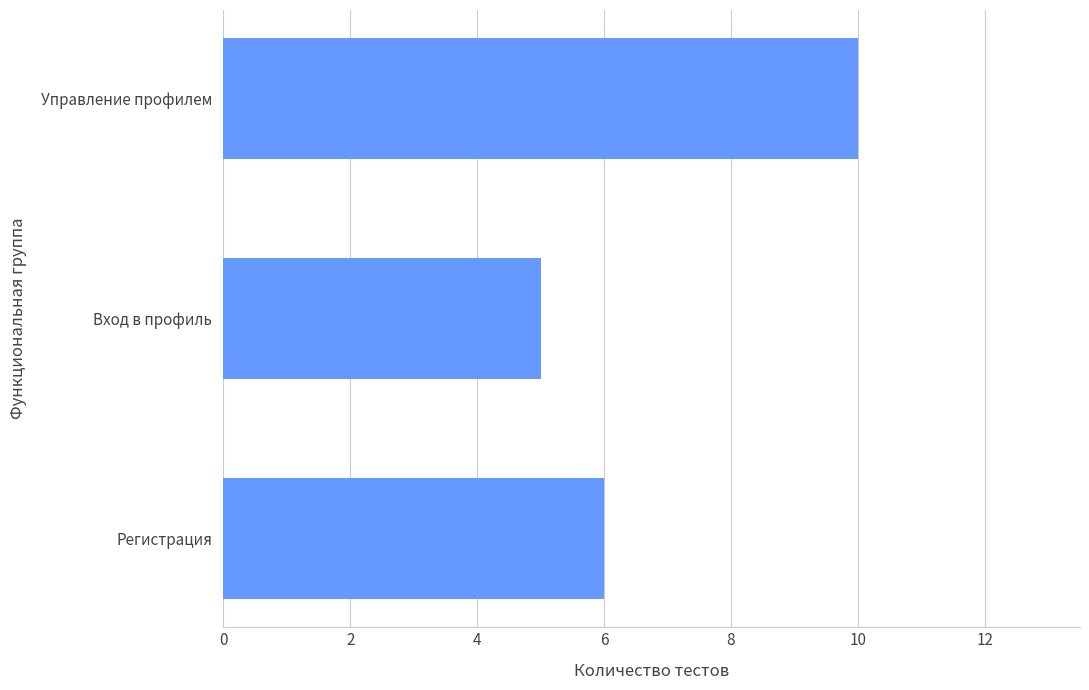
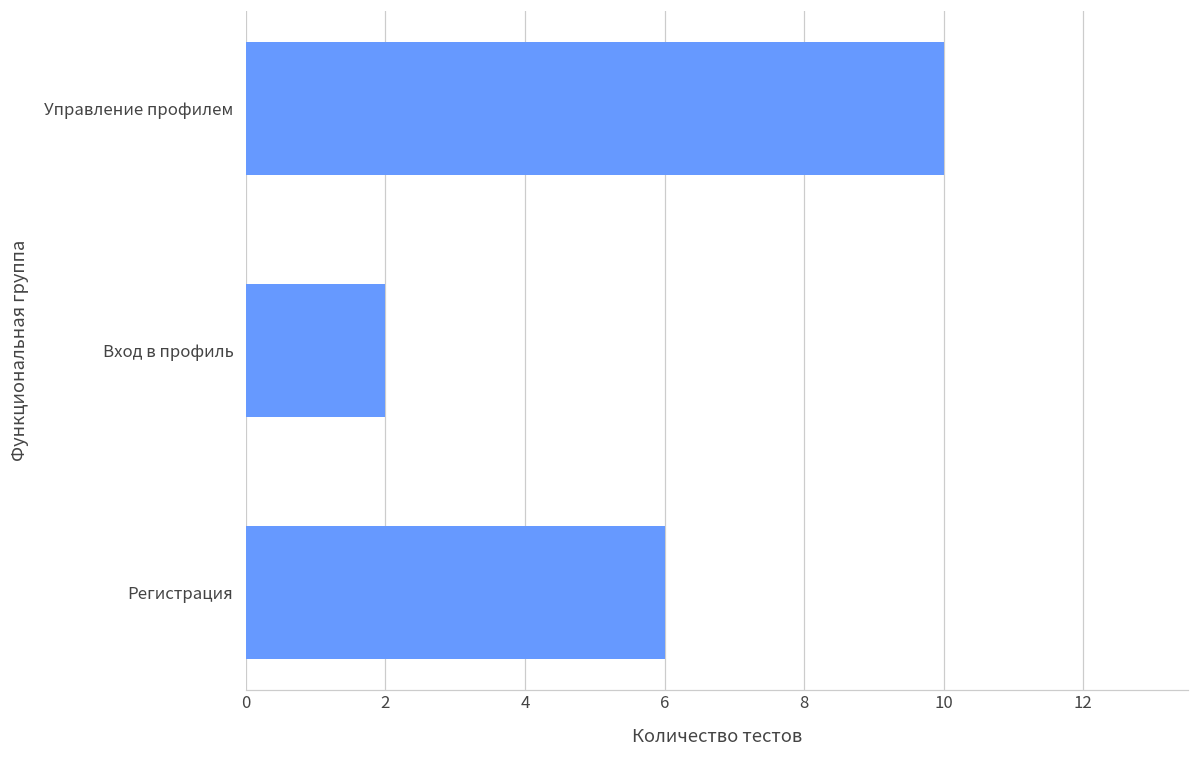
Вход в профиль: 5 -> 2
